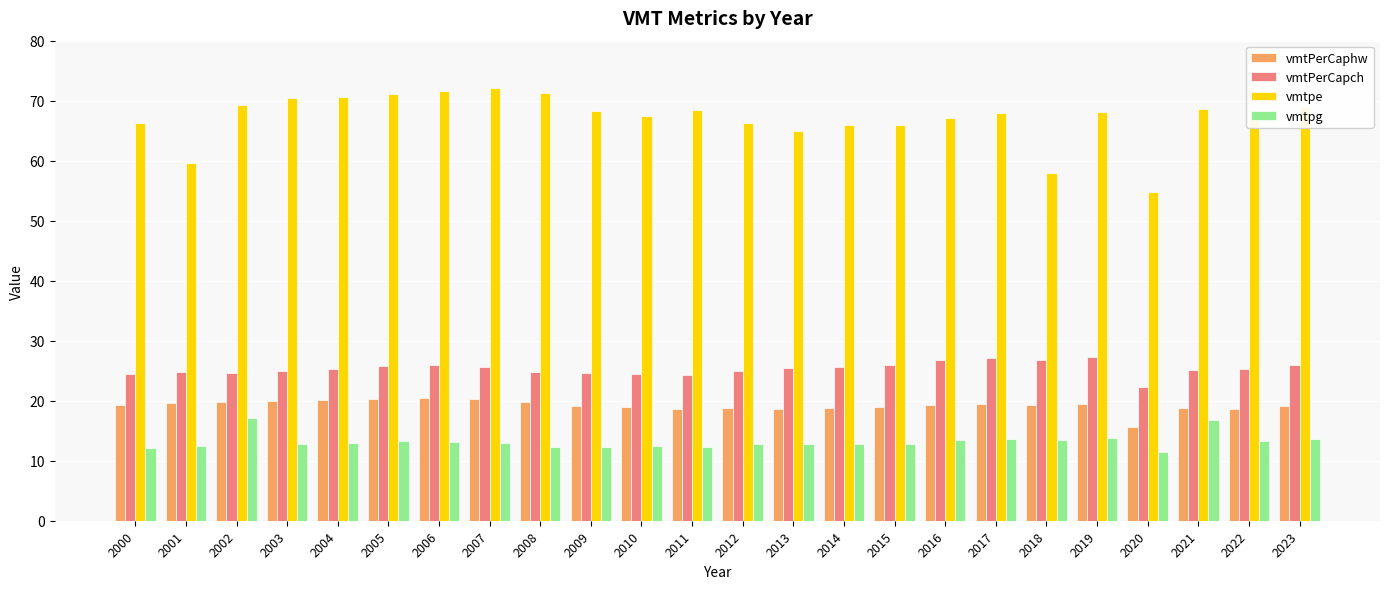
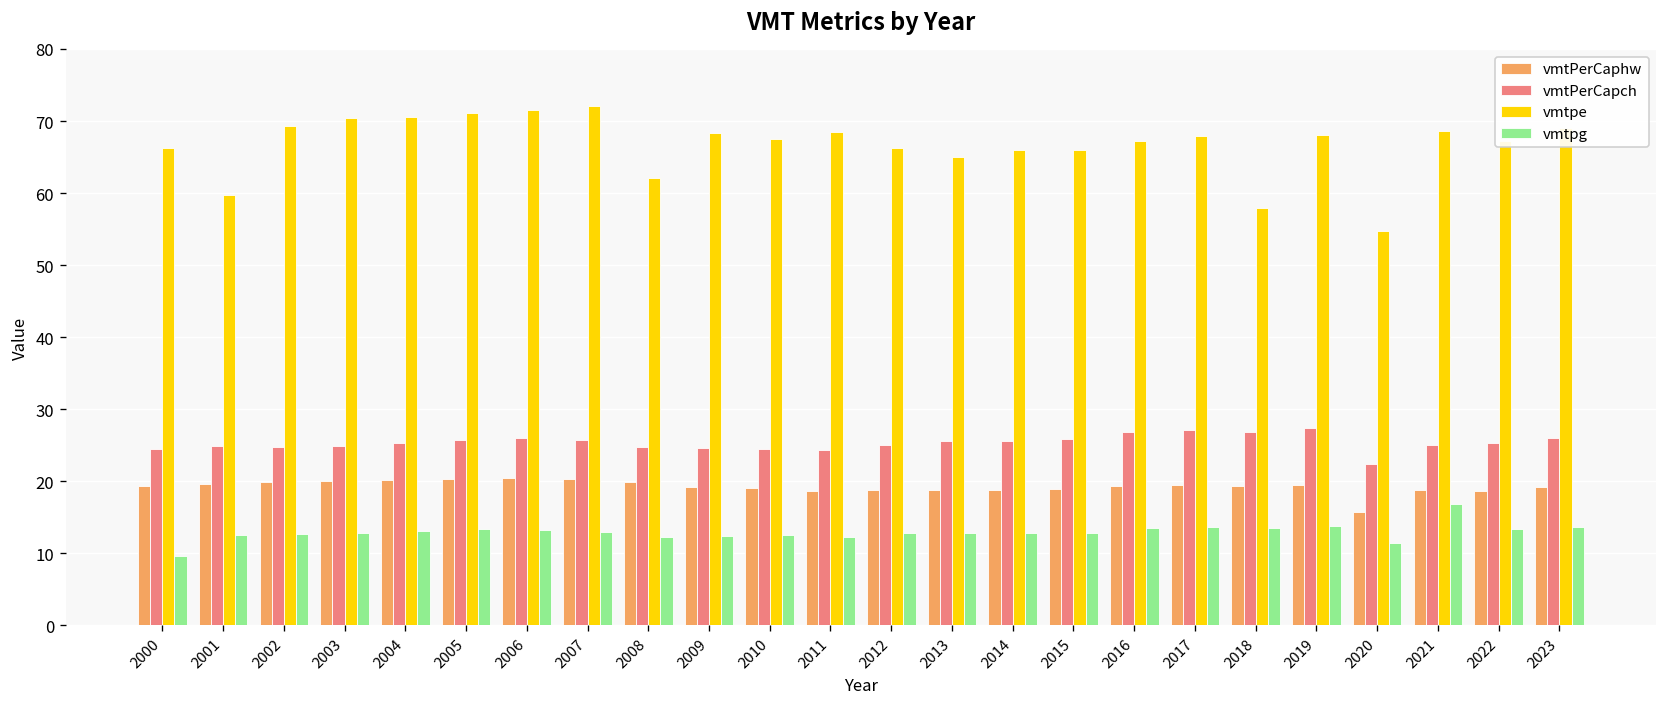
vmtpg, 2000: 12 -> 10
vmtpg, 2002: 17 -> 13
vmtpe, 2008: 71 -> 62
